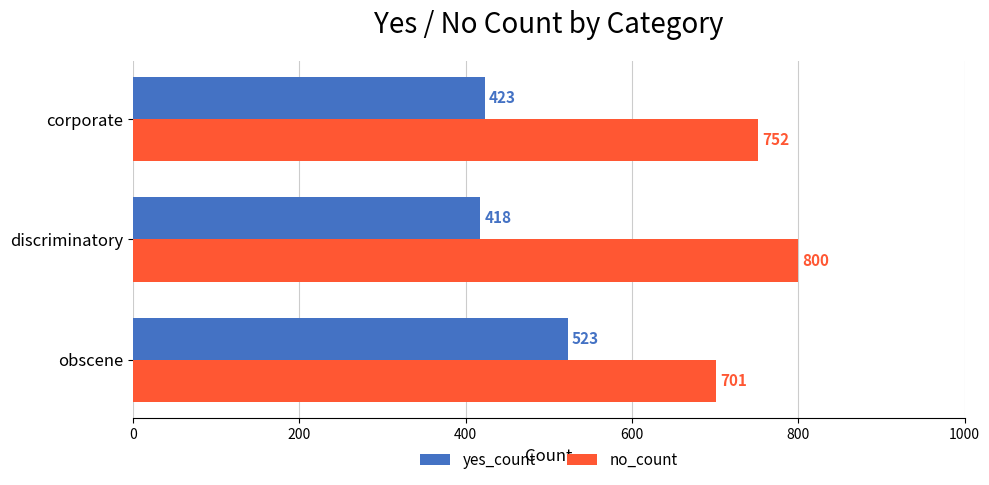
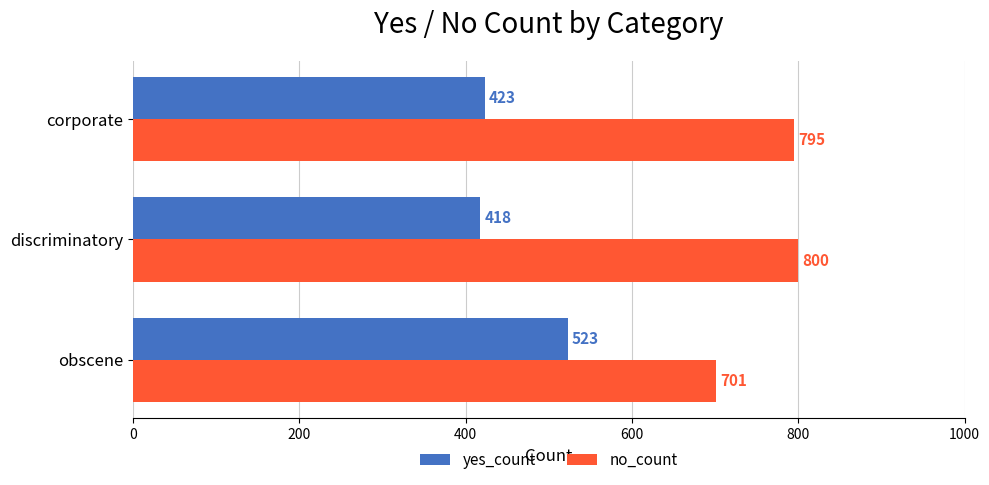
no_count, corporate: 752 -> 795
